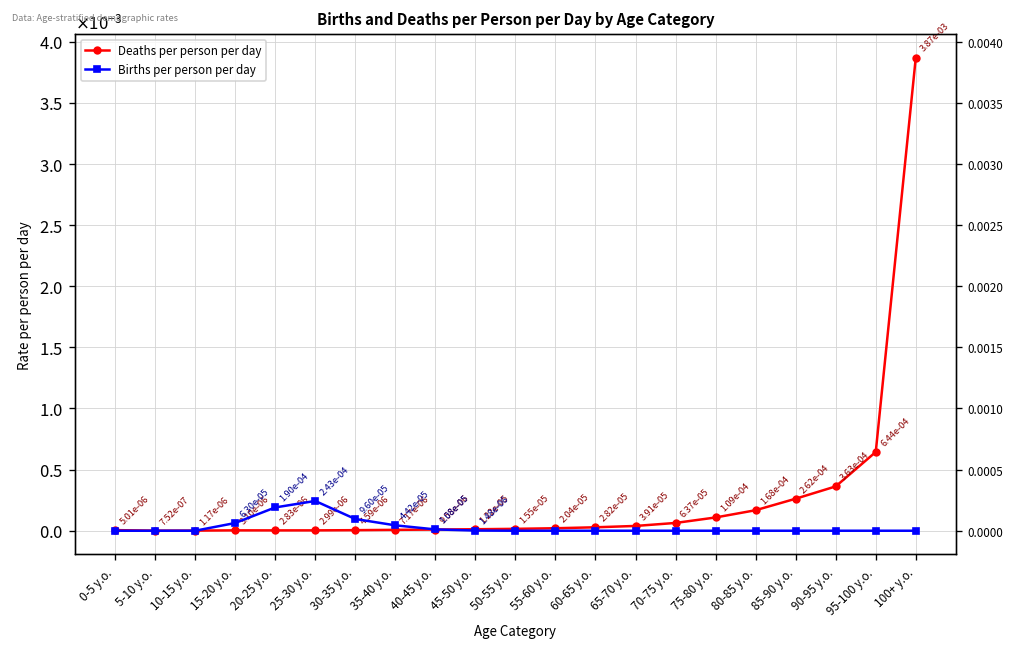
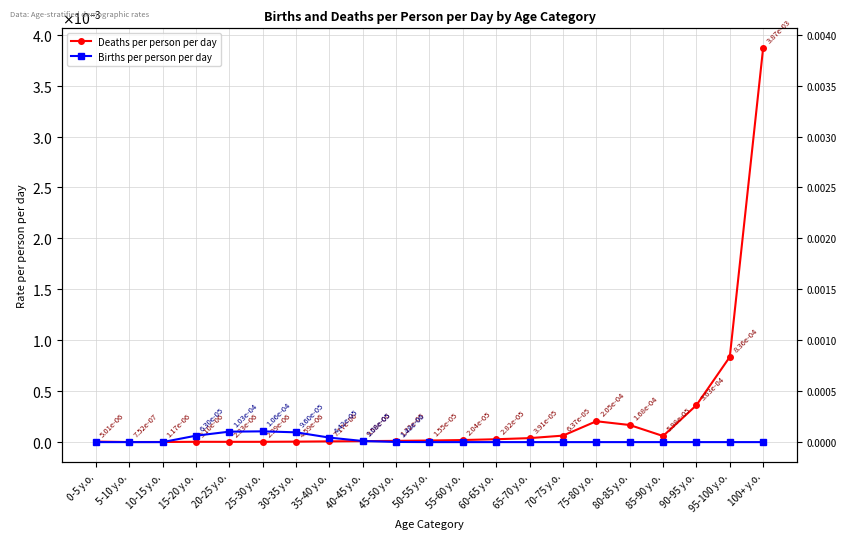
Births per person per day, 20-25 y.o.: 1.90e-04 -> 1.03e-04
Births per person per day, 25-30 y.o.: 2.43e-04 -> 1.06e-04
Deaths per person per day, 75-80 y.o.: 1.09e-04 -> 2.05e-04
Deaths per person per day, 85-90 y.o.: 2.62e-04 -> 5.98e-05
Deaths per person per day, 95-100 y.o.: 6.44e-04 -> 8.36e-04
